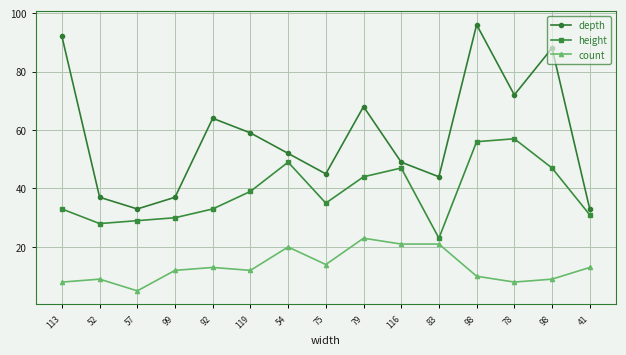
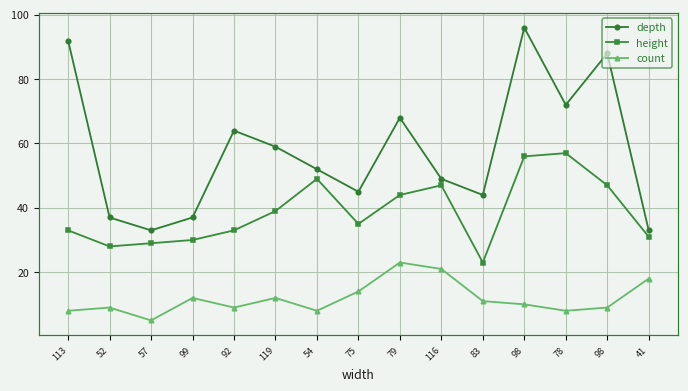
count, 92: 13 -> 9
count, 54: 20 -> 8
count, 83: 21 -> 11
count, 41: 13 -> 18
